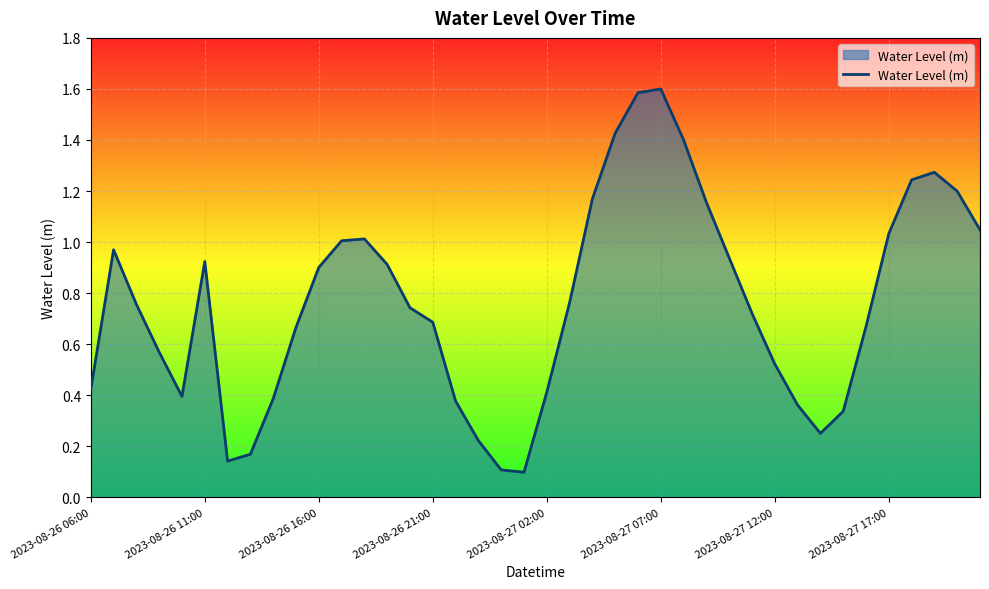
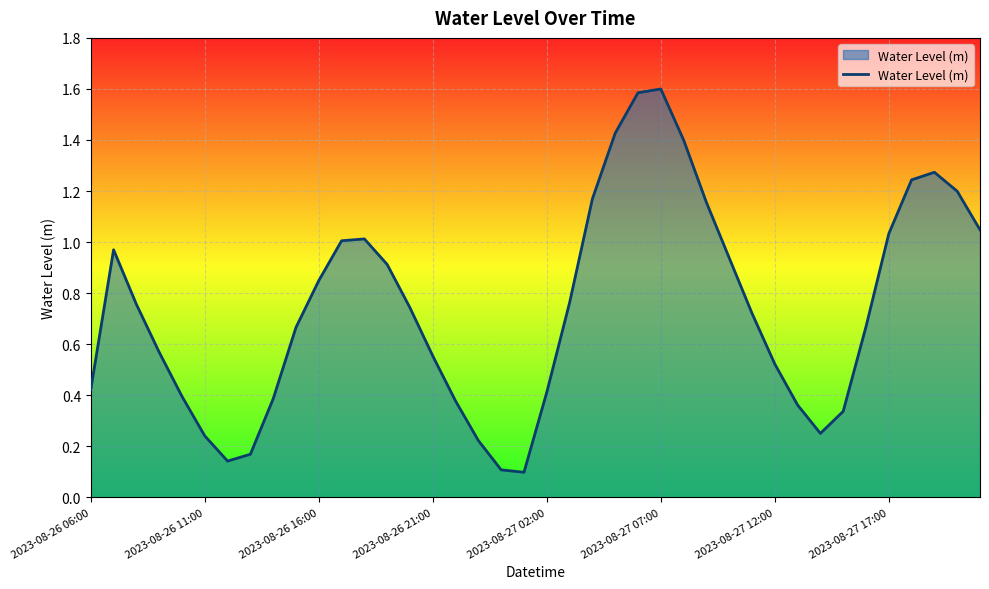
2023-08-26 11:00: 0.92 -> 0.24
2023-08-26 16:00: 0.90 -> 0.85
2023-08-26 21:00: 0.69 -> 0.55
